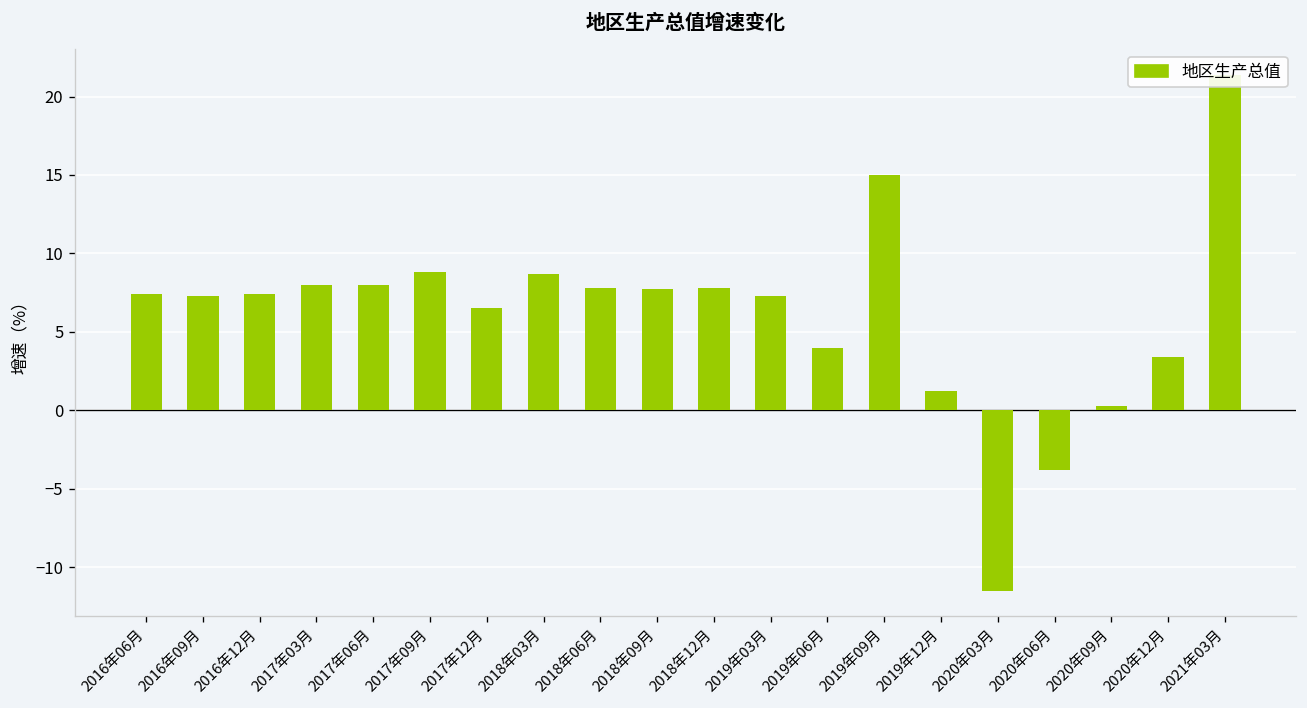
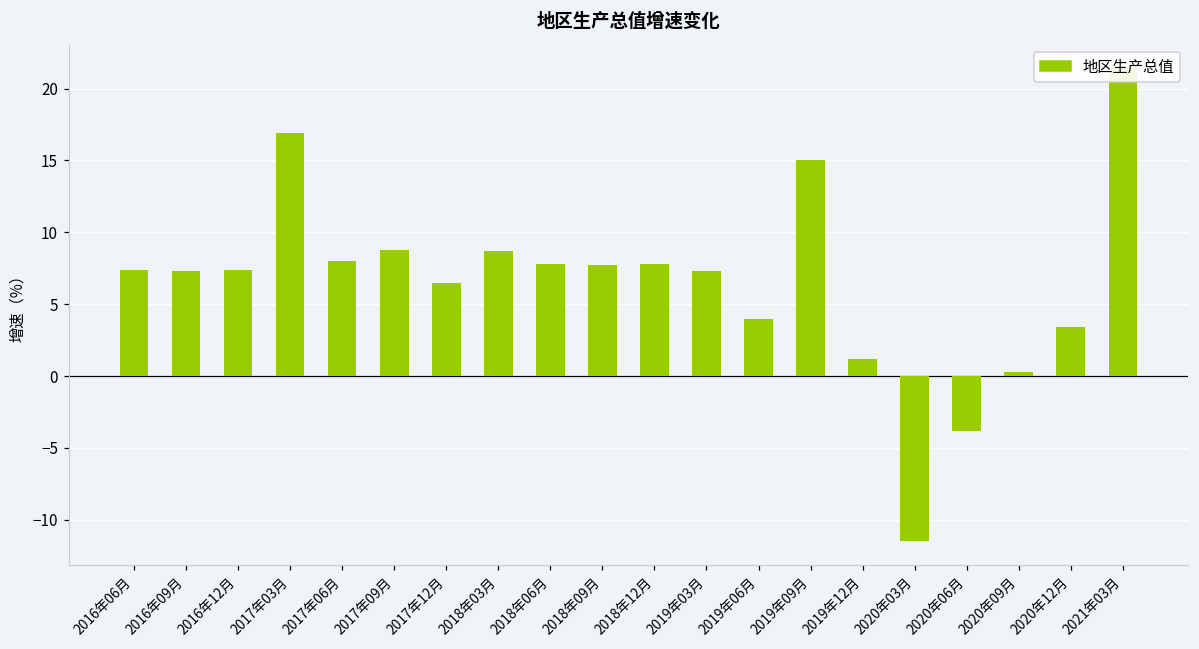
2017年03月: 8.0 -> 16.9
